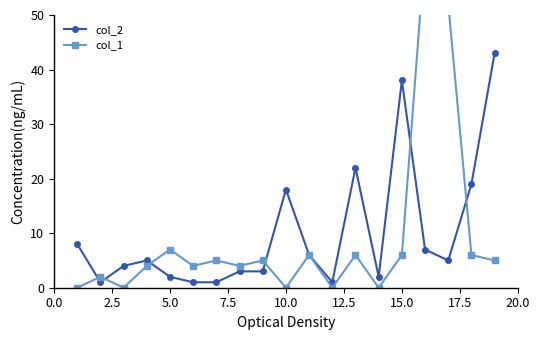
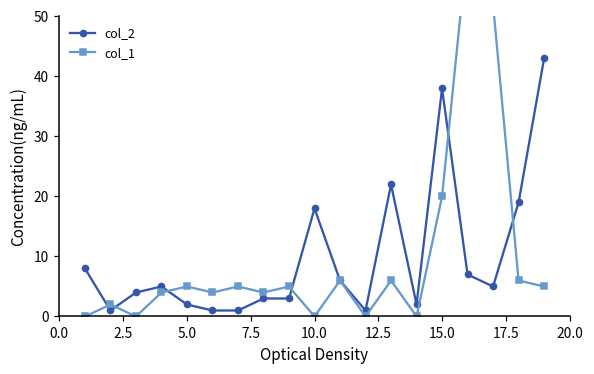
col_1, 5.0: 7 -> 5
col_1, 15.0: 6 -> 20
